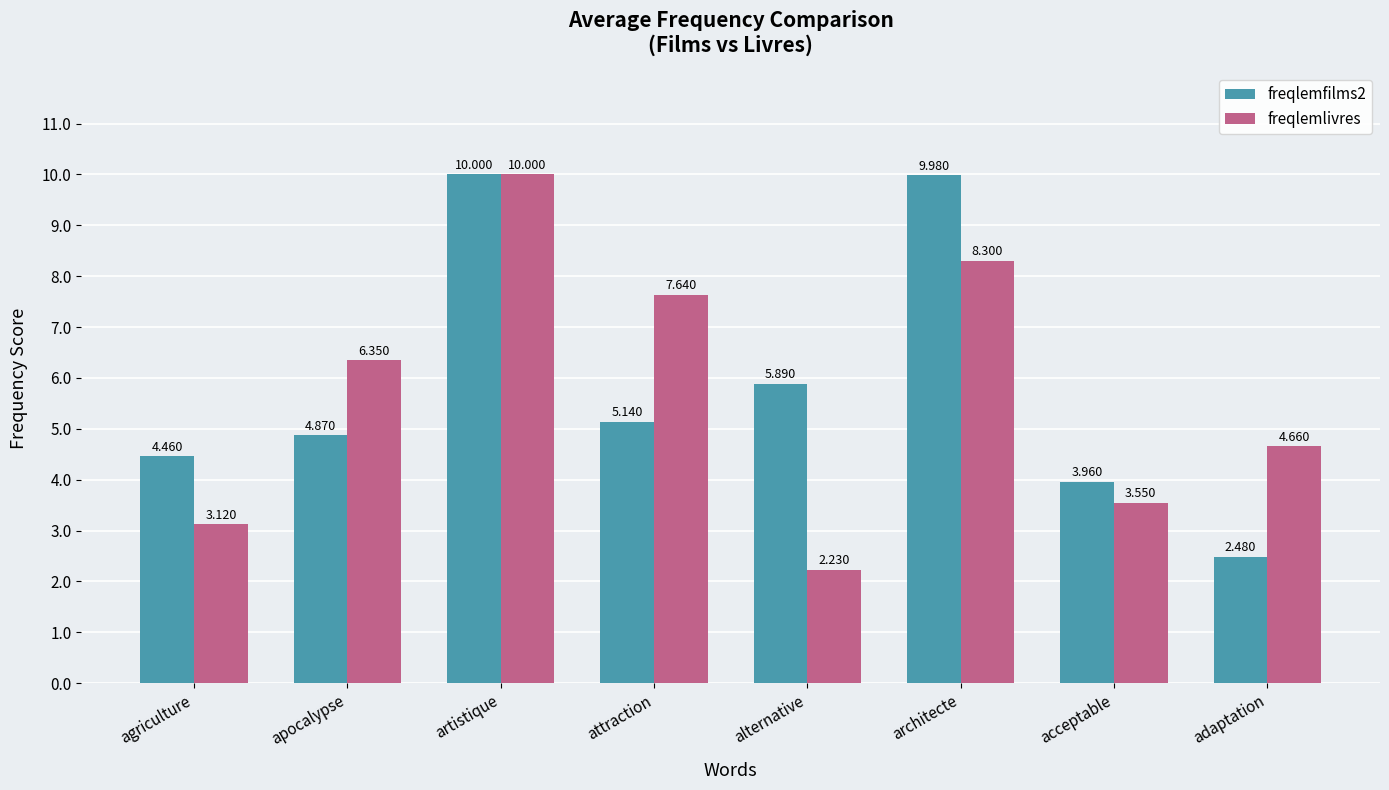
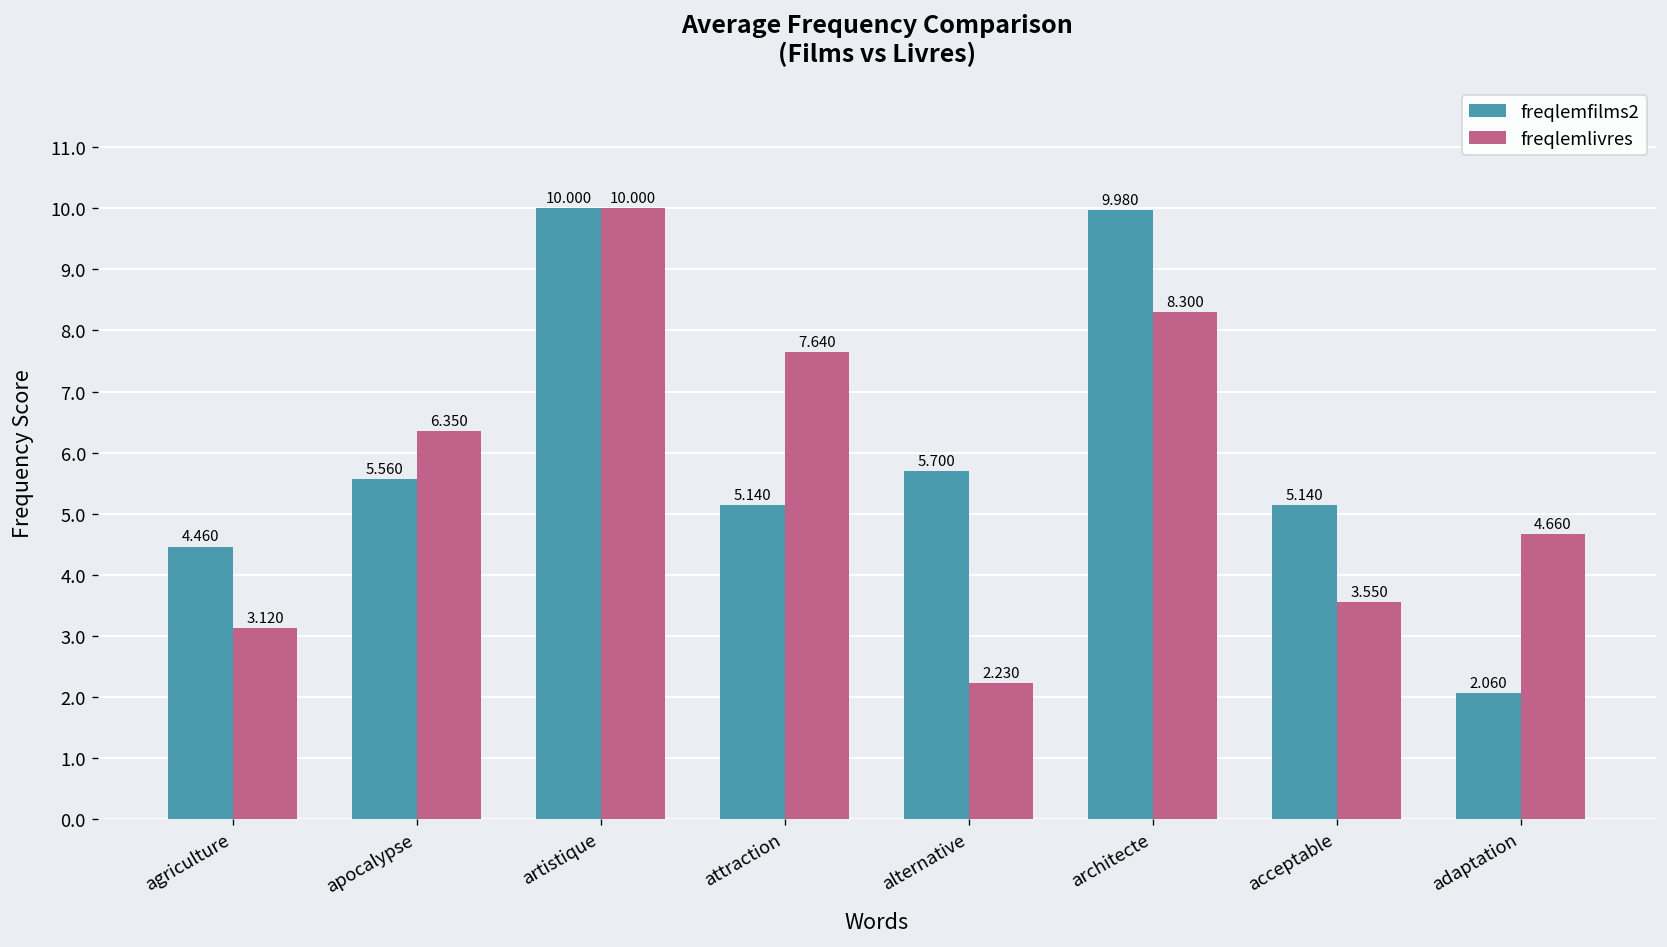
freqlemfilms2, apocalypse: 4.870 -> 5.560
freqlemfilms2, alternative: 5.890 -> 5.700
freqlemfilms2, acceptable: 3.960 -> 5.140
freqlemfilms2, adaptation: 2.480 -> 2.060
